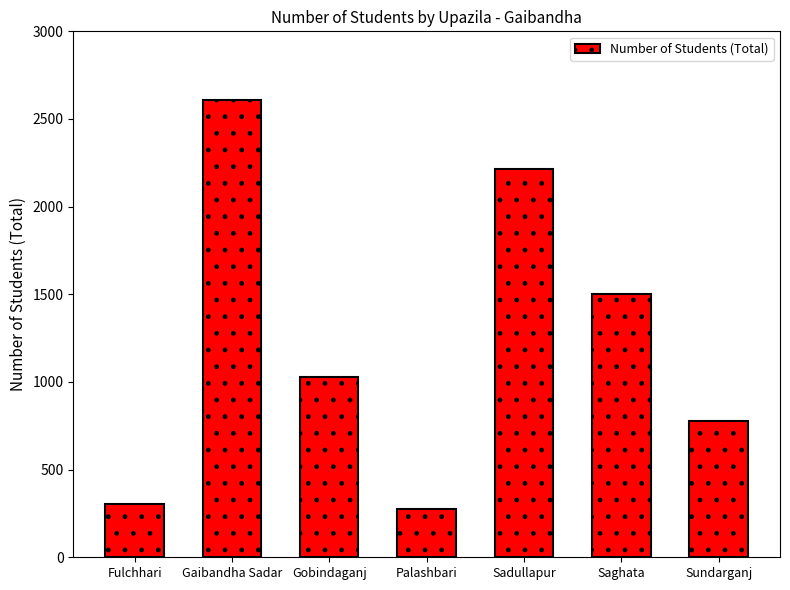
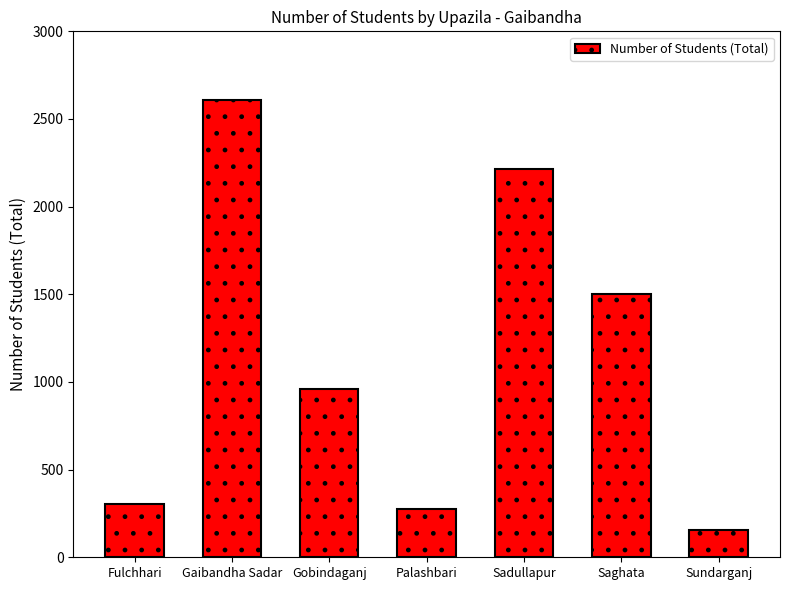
Gobindaganj: 1030 -> 960
Sundarganj: 780 -> 160
